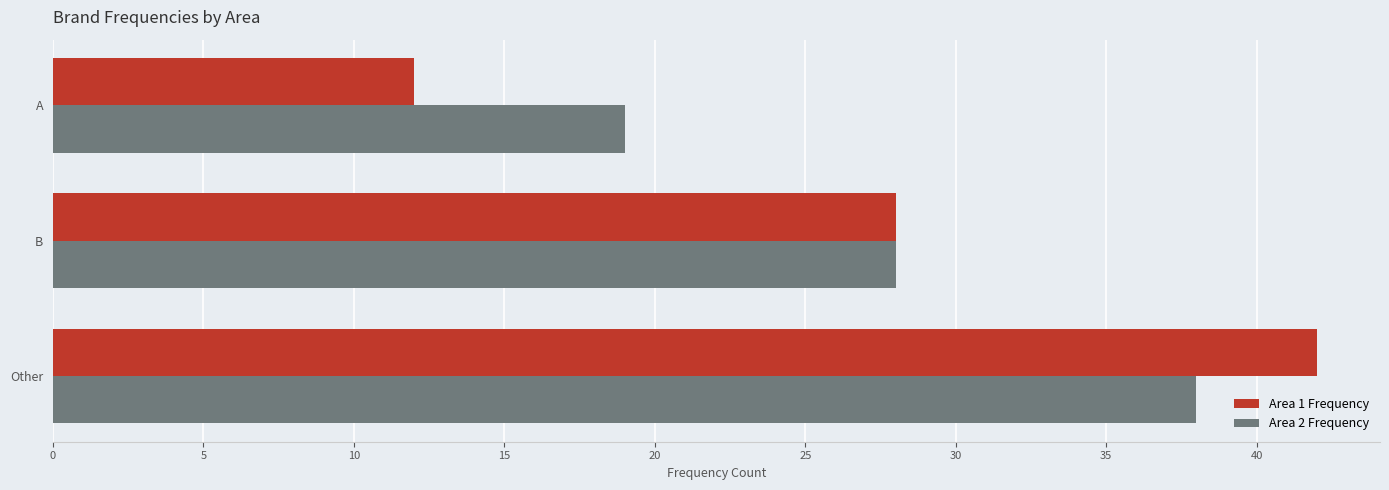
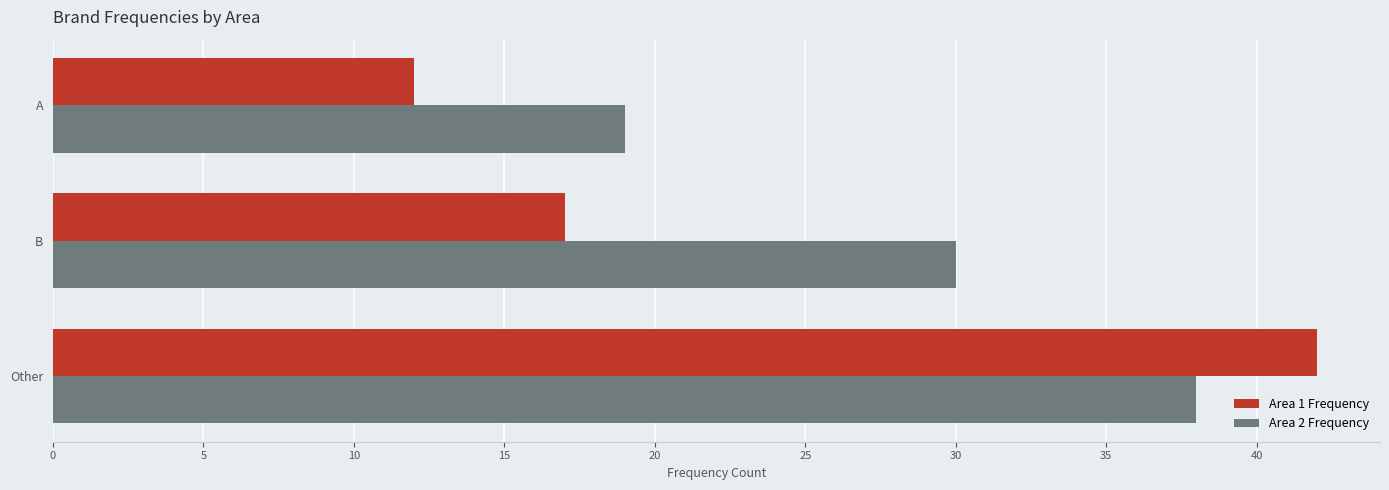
Area 1 Frequency, B: 28 -> 17
Area 2 Frequency, B: 28 -> 30
